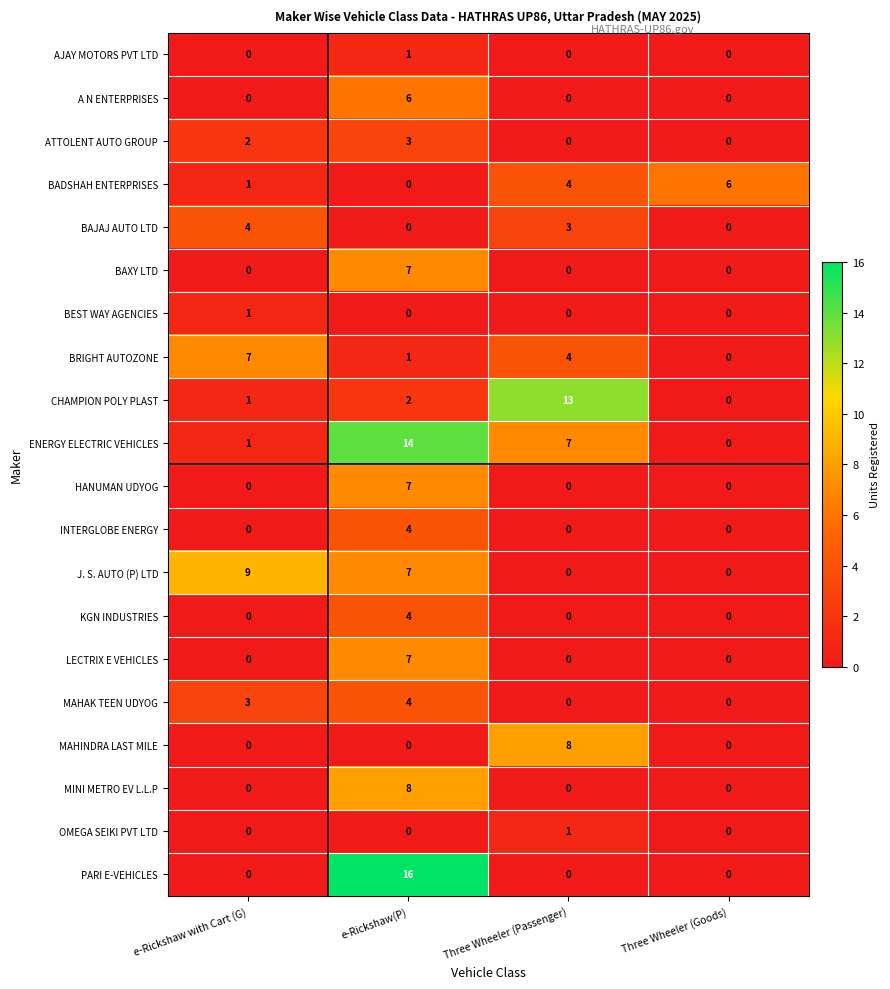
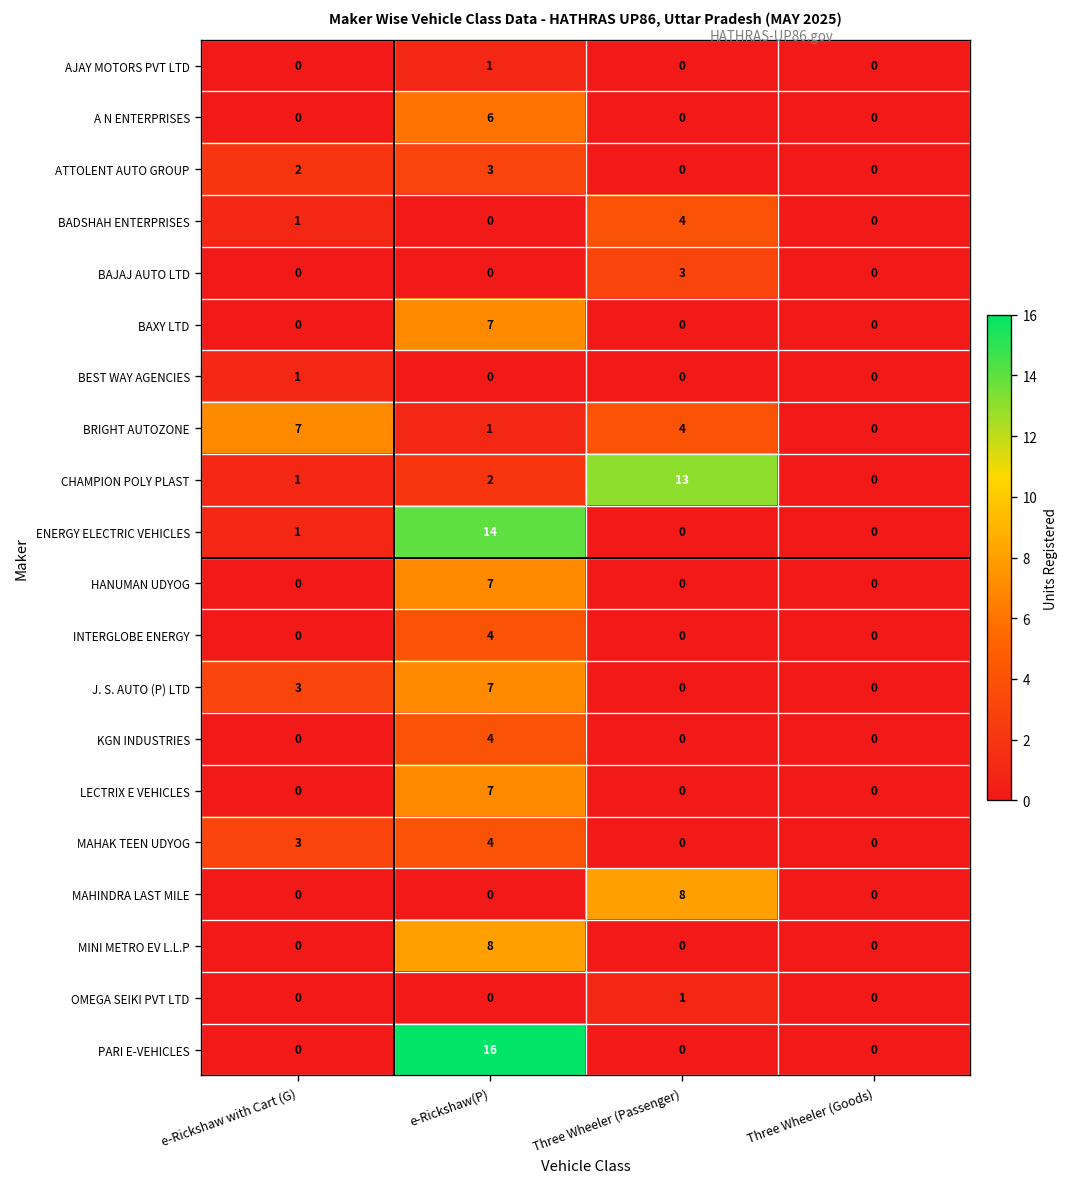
BADSHAH ENTERPRISES, Three Wheeler (Goods): 6 -> 0
BAJAJ AUTO LTD, e-Rickshaw with Cart (G): 4 -> 0
ENERGY ELECTRIC VEHICLES, Three Wheeler (Passenger): 7 -> 0
J. S. AUTO (P) LTD, e-Rickshaw with Cart (G): 9 -> 3
